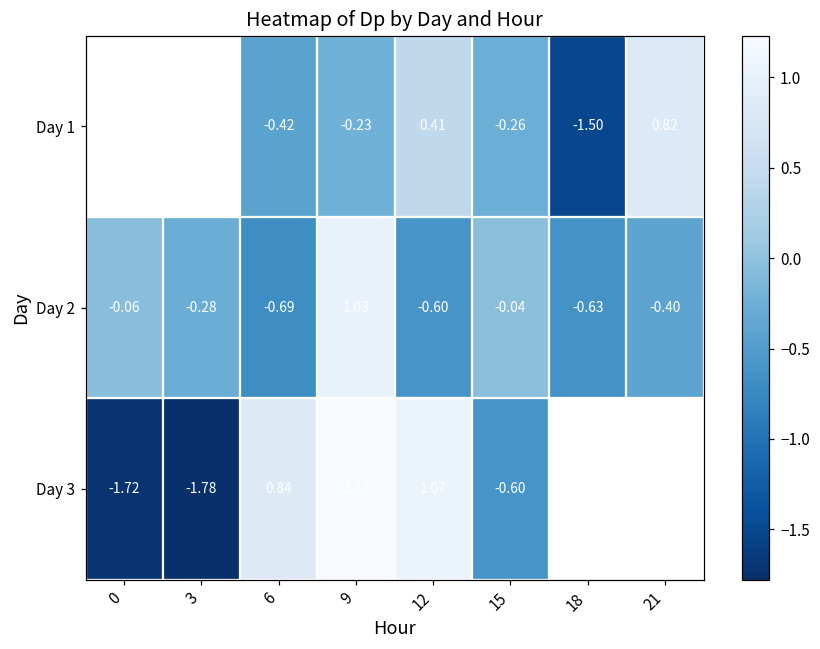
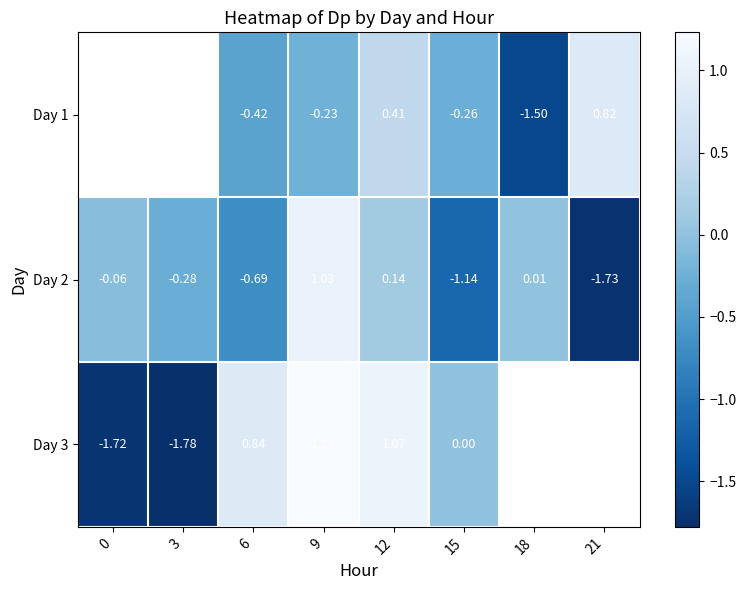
Day 2, 12: -0.60 -> 0.14
Day 2, 15: -0.04 -> -1.14
Day 2, 18: -0.63 -> 0.01
Day 2, 21: -0.40 -> -1.73
Day 3, 15: -0.60 -> 0.00
